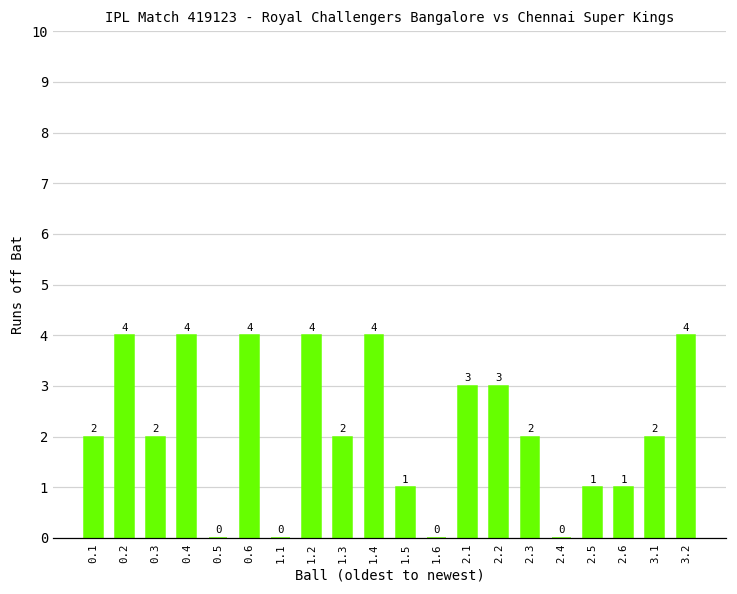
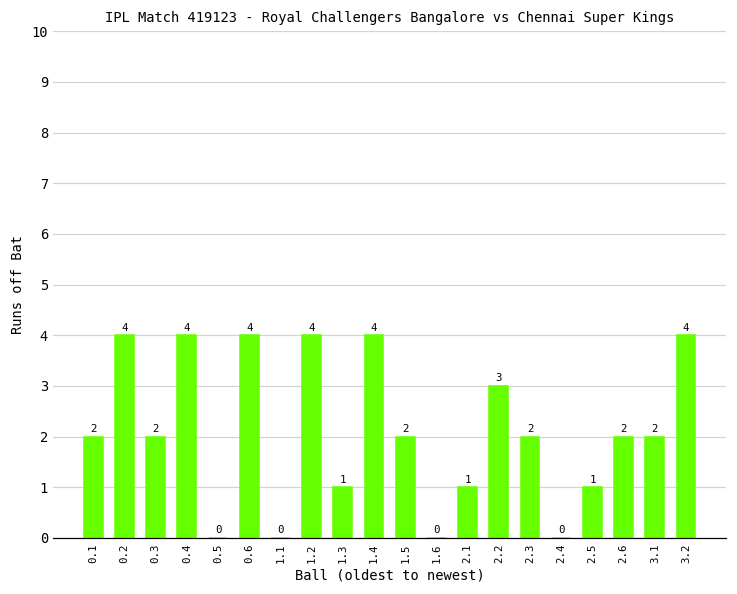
1.3: 2 -> 1
1.5: 1 -> 2
2.1: 3 -> 1
2.6: 1 -> 2
